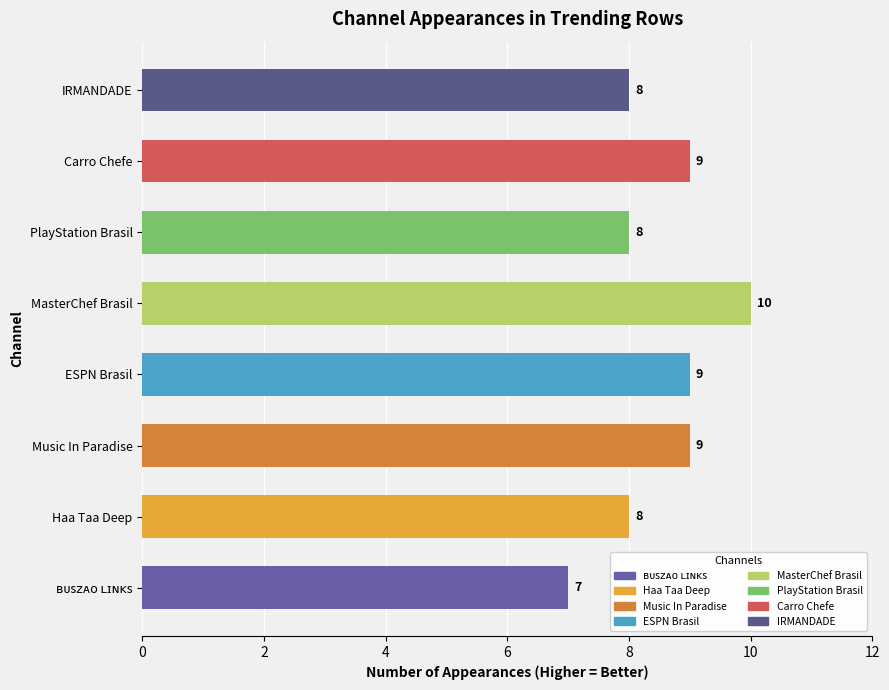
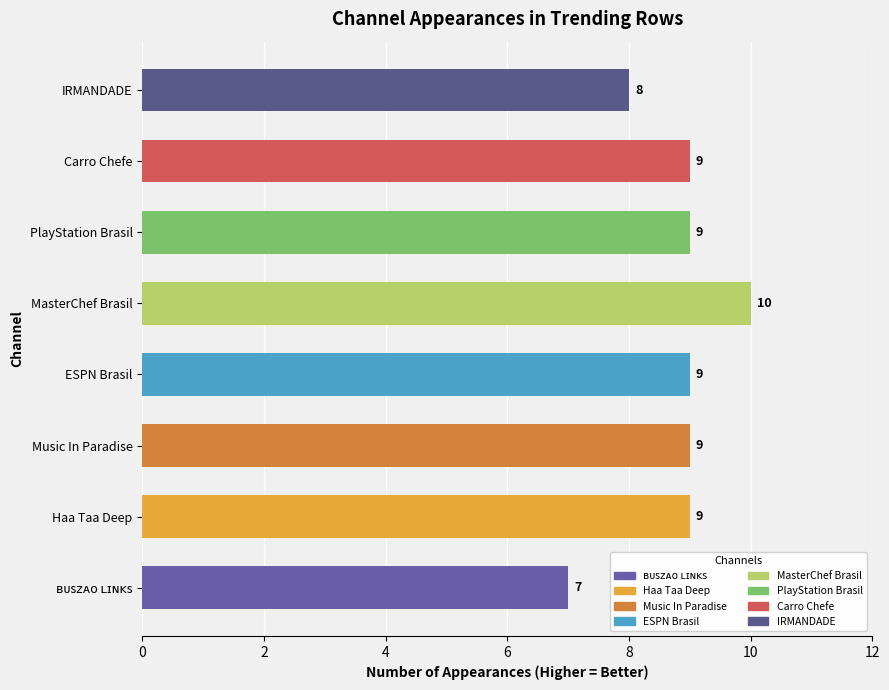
PlayStation Brasil: 8 -> 9
Haa Taa Deep: 8 -> 9
